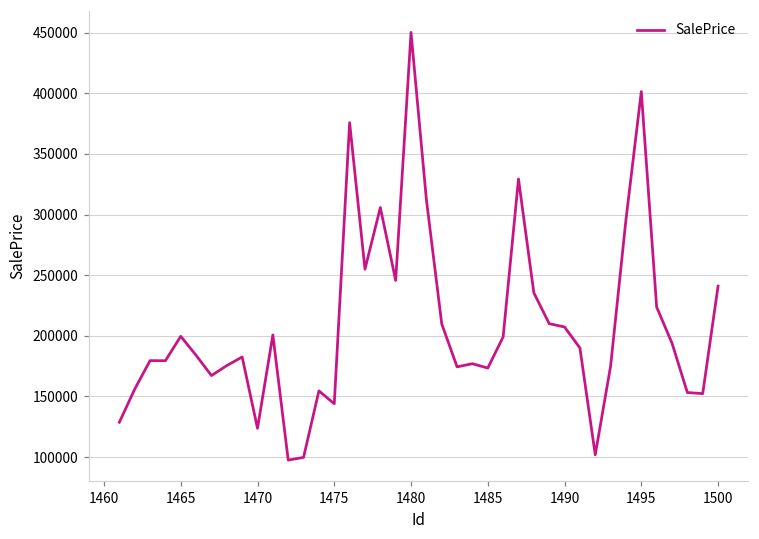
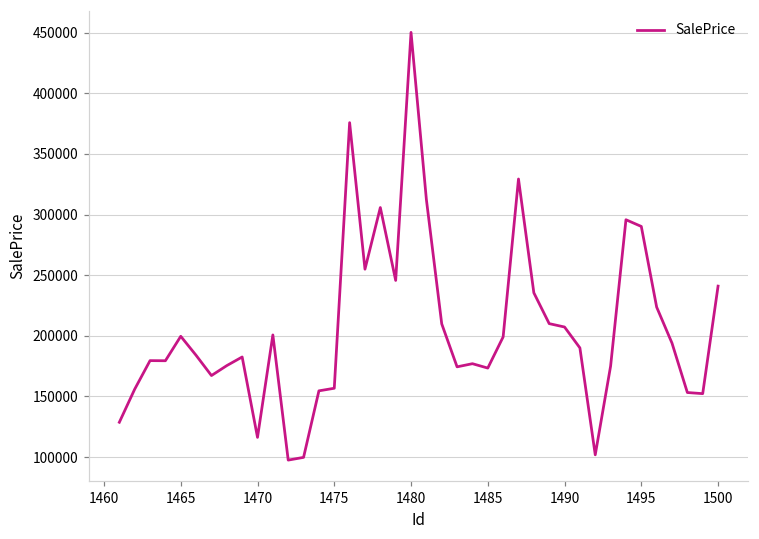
1470: 124000 -> 116000
1475: 144000 -> 157000
1495: 402000 -> 290000
